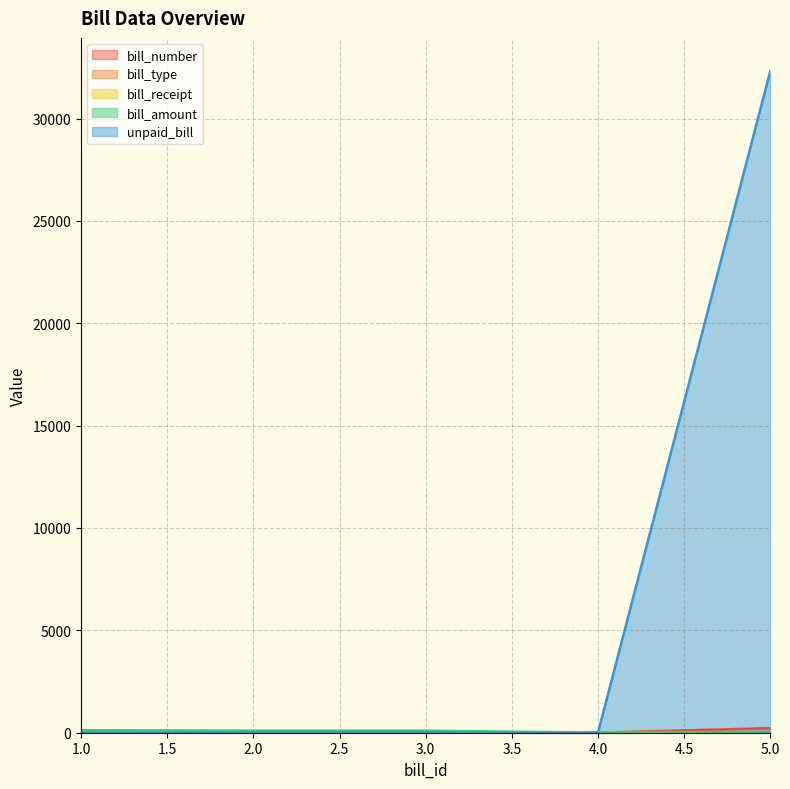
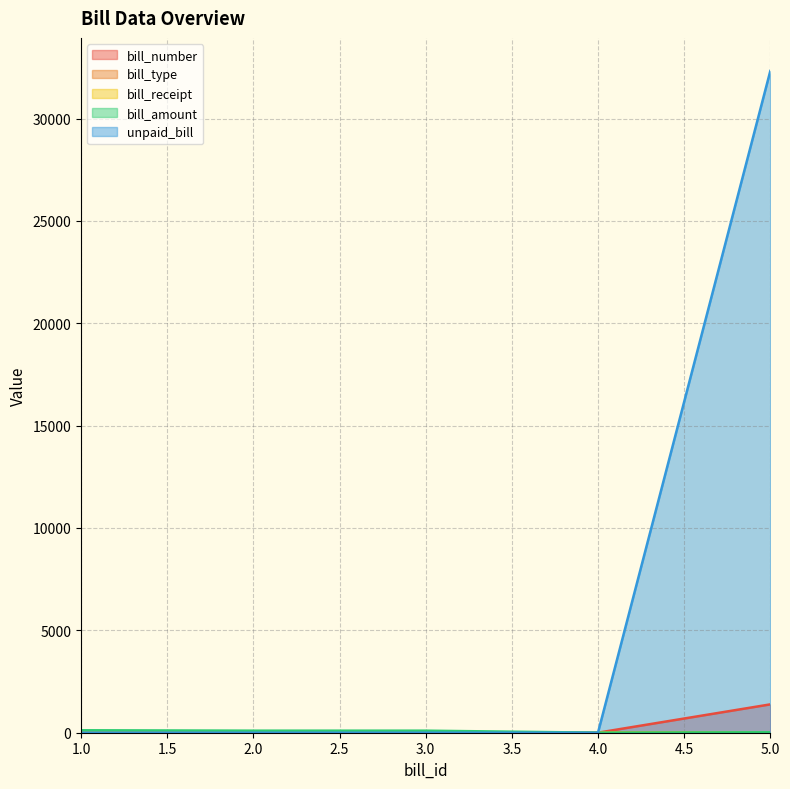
bill_number, 5.0: 200 -> 1400
